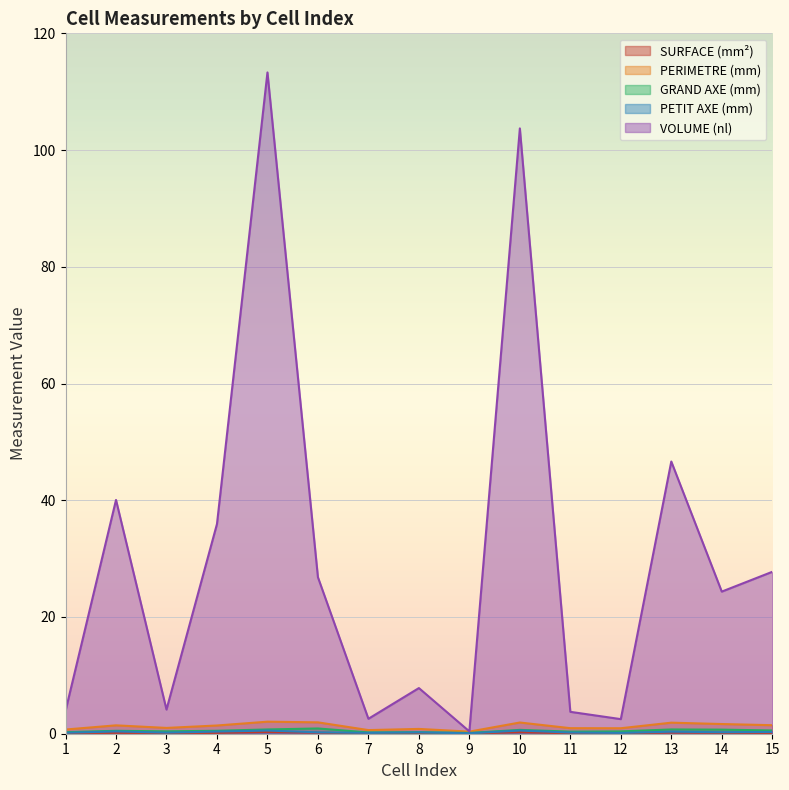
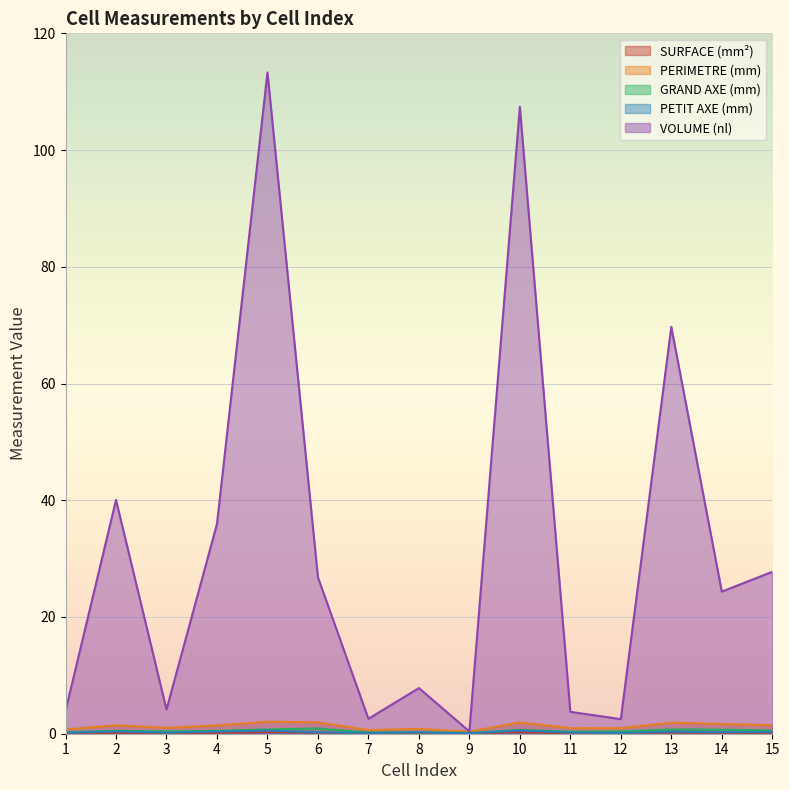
VOLUME (nl), 10: 104 -> 107
VOLUME (nl), 13: 47 -> 70
